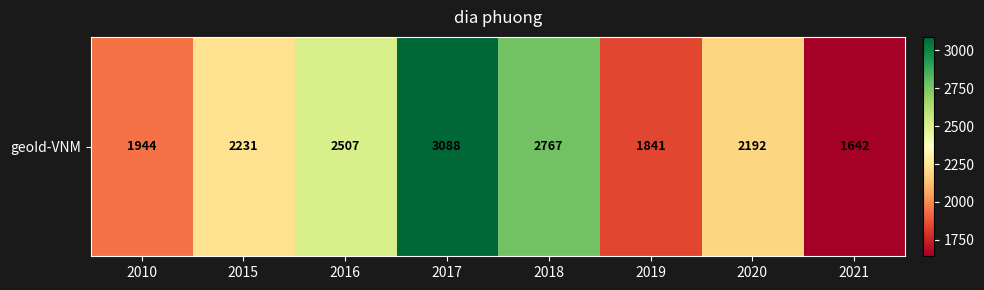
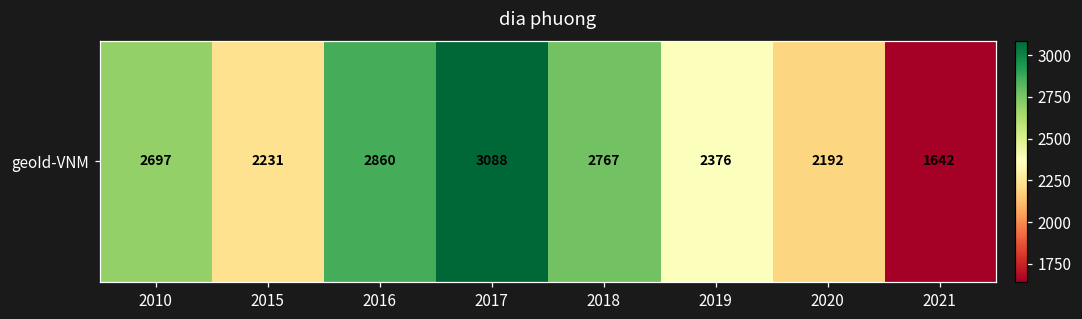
geoId-VNM, 2010: 1944 -> 2697
geoId-VNM, 2016: 2507 -> 2860
geoId-VNM, 2019: 1841 -> 2376
